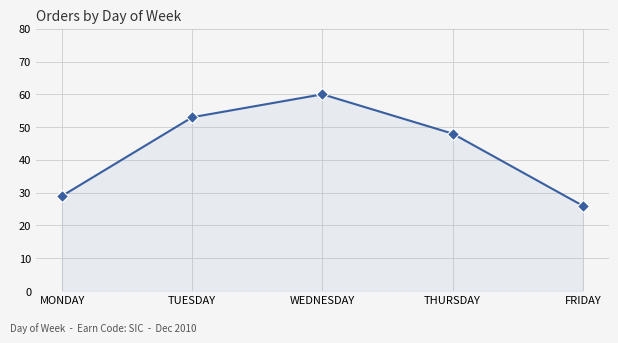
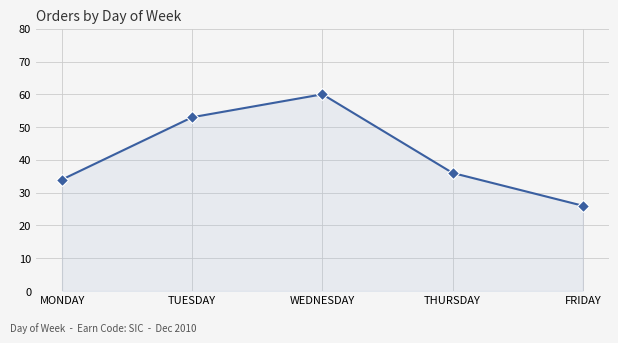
MONDAY: 29 -> 34
THURSDAY: 48 -> 36
